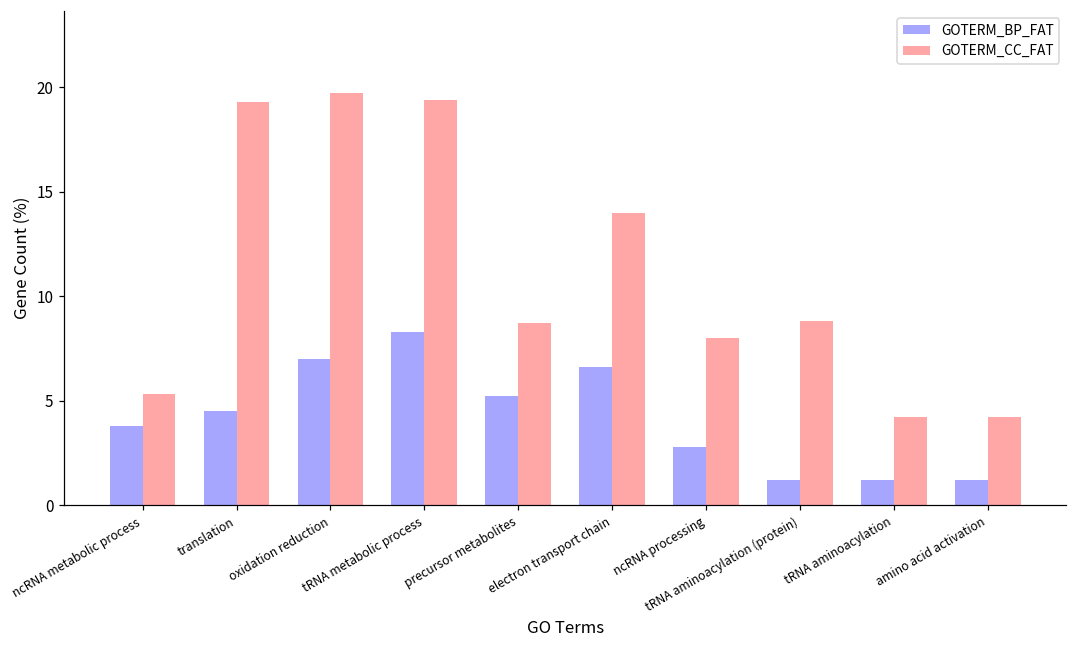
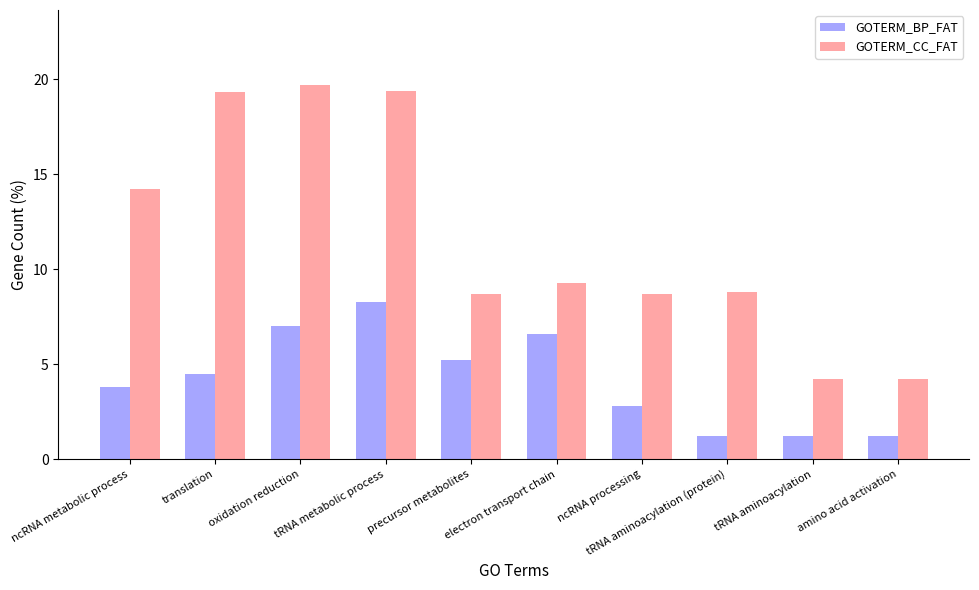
GOTERM_CC_FAT, ncRNA metabolic process: 5.3 -> 14.2
GOTERM_CC_FAT, electron transport chain: 14.0 -> 9.3
GOTERM_CC_FAT, ncRNA processing: 8.0 -> 8.7
